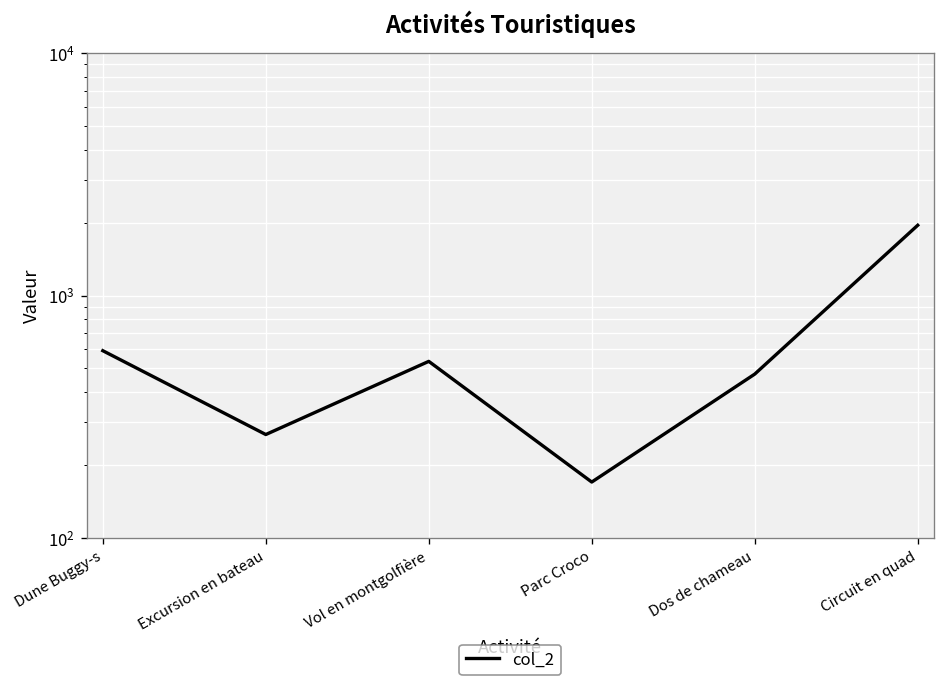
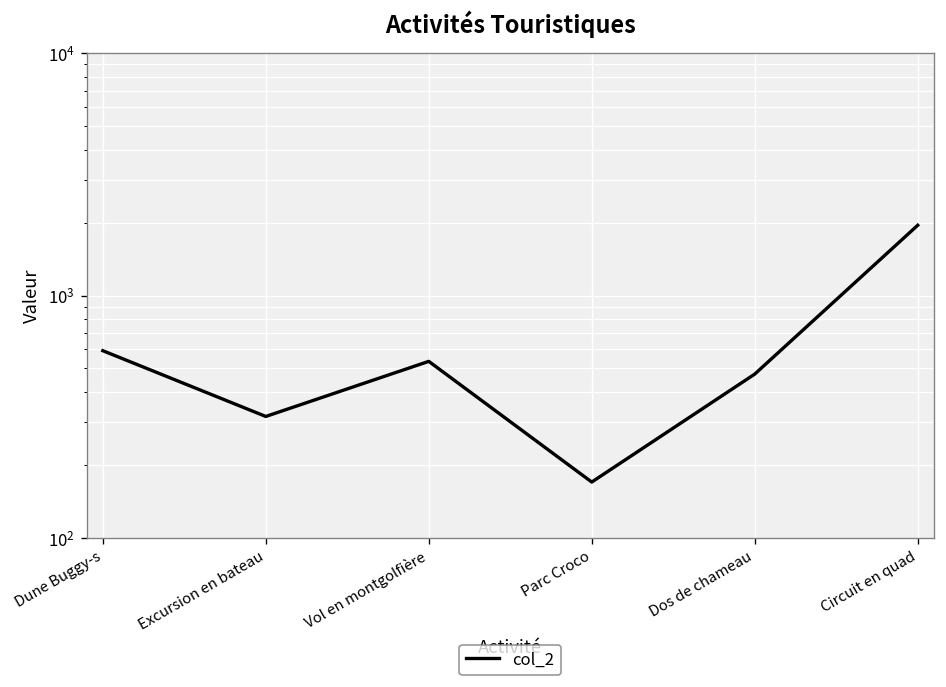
Excursion en bateau: 270 -> 320
